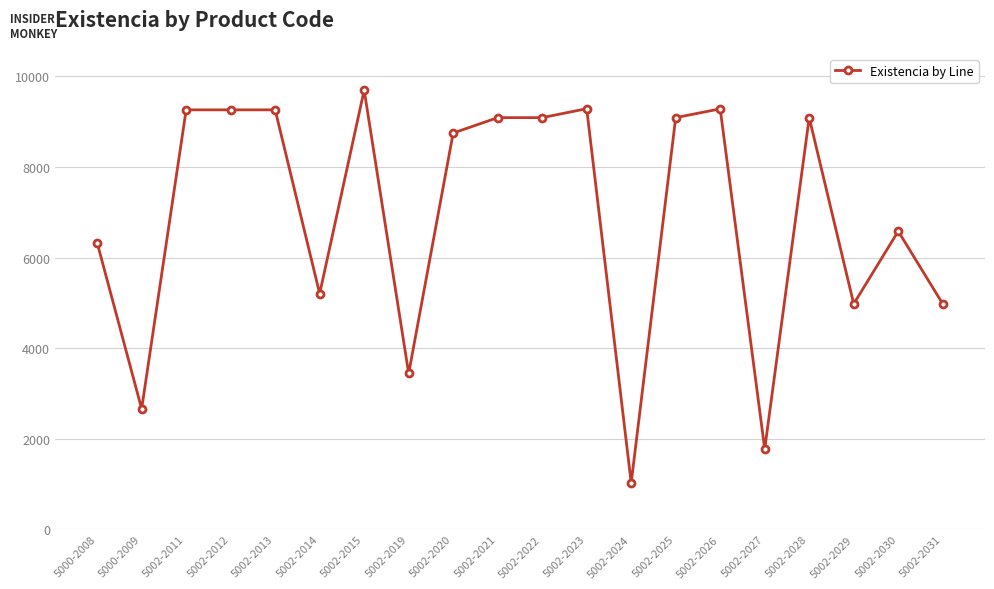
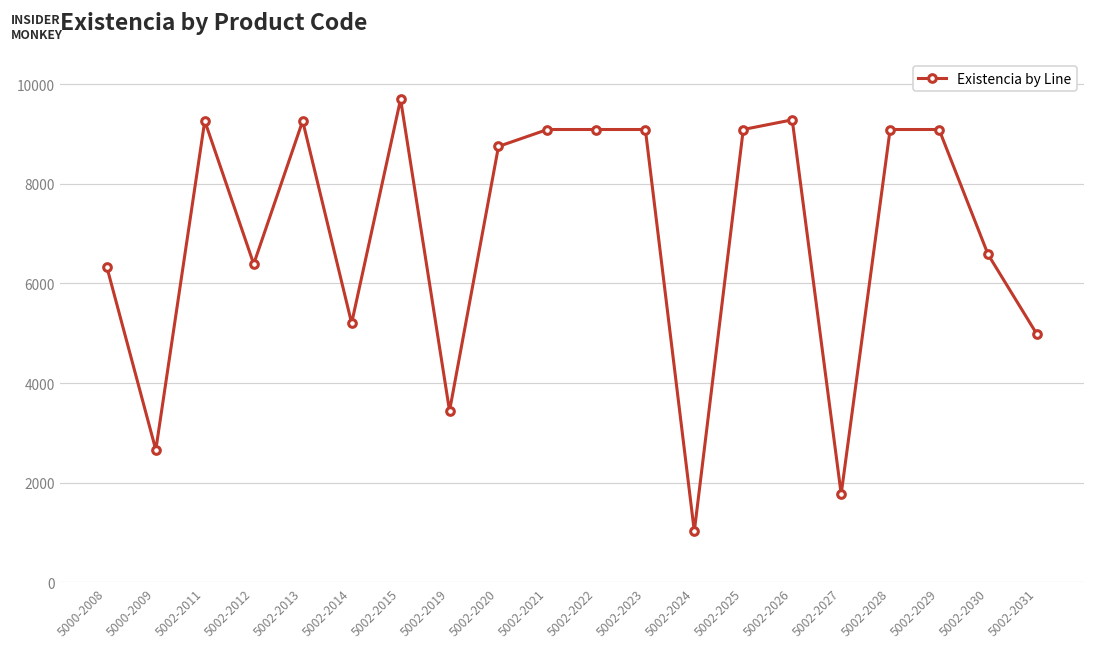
5002-2012: 9300 -> 6400
5002-2023: 9300 -> 9100
5002-2029: 5000 -> 9100
